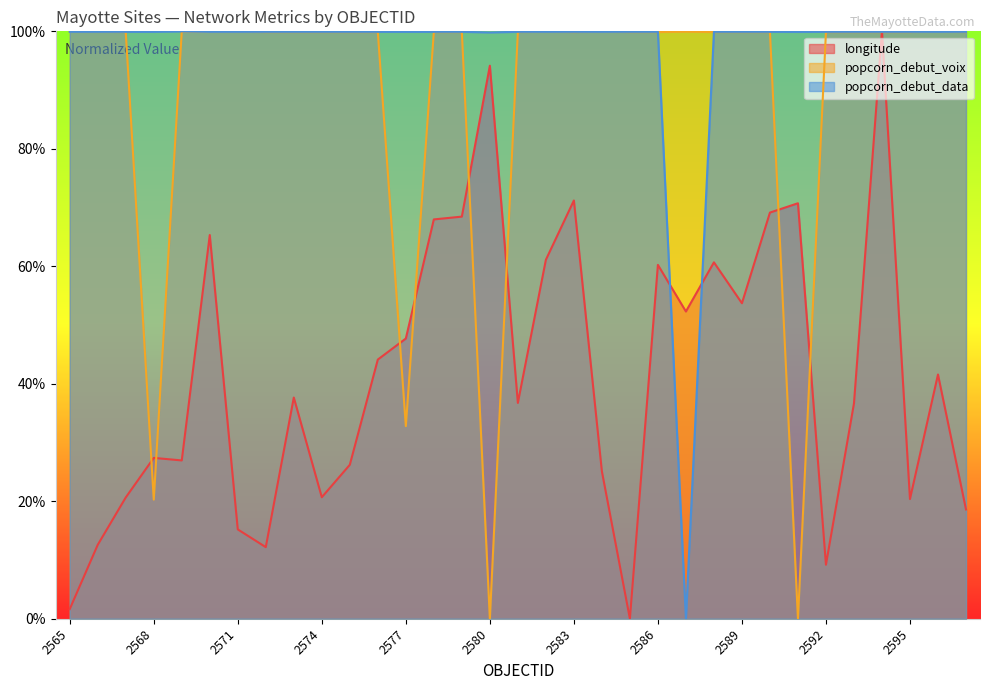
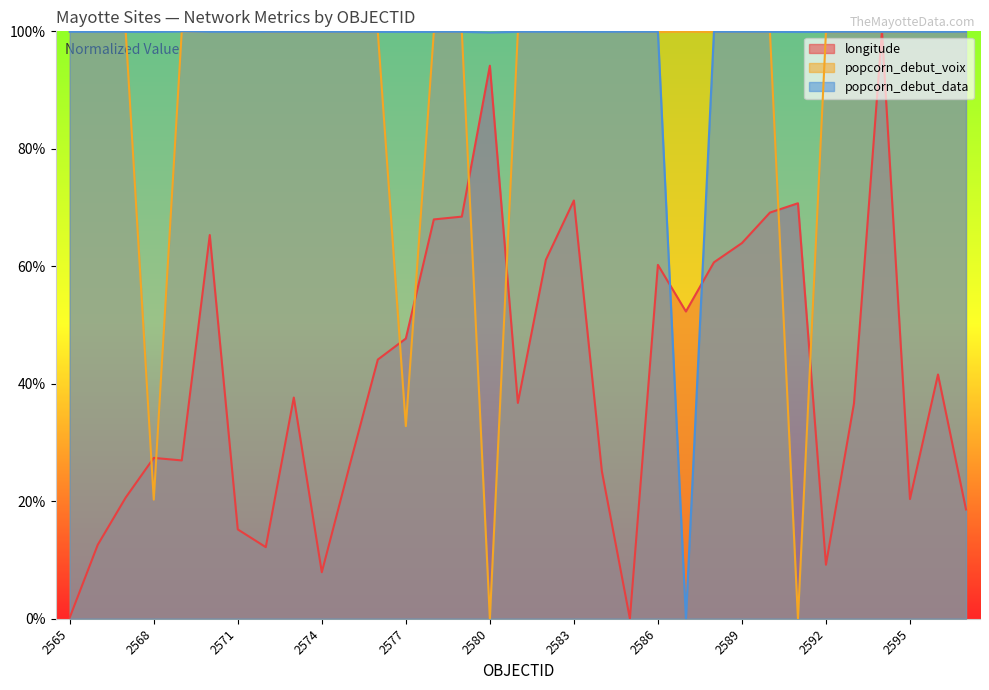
longitude, 2565: 2% -> 0%
longitude, 2574: 21% -> 8%
longitude, 2589: 54% -> 64%
